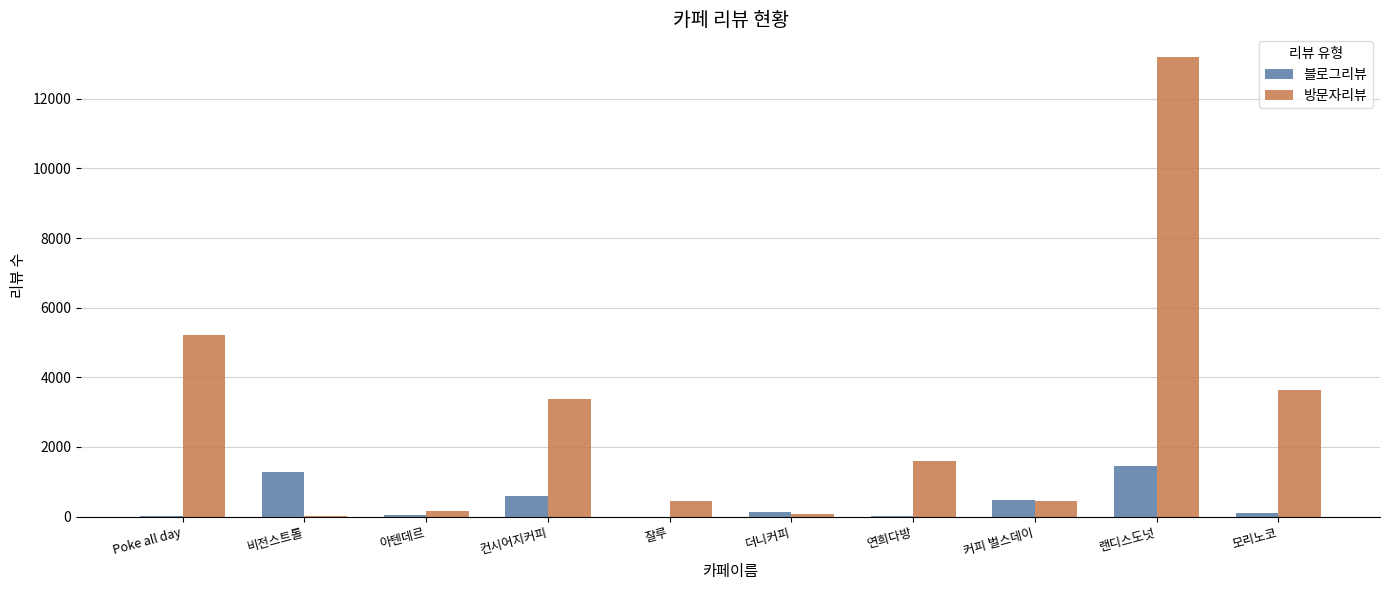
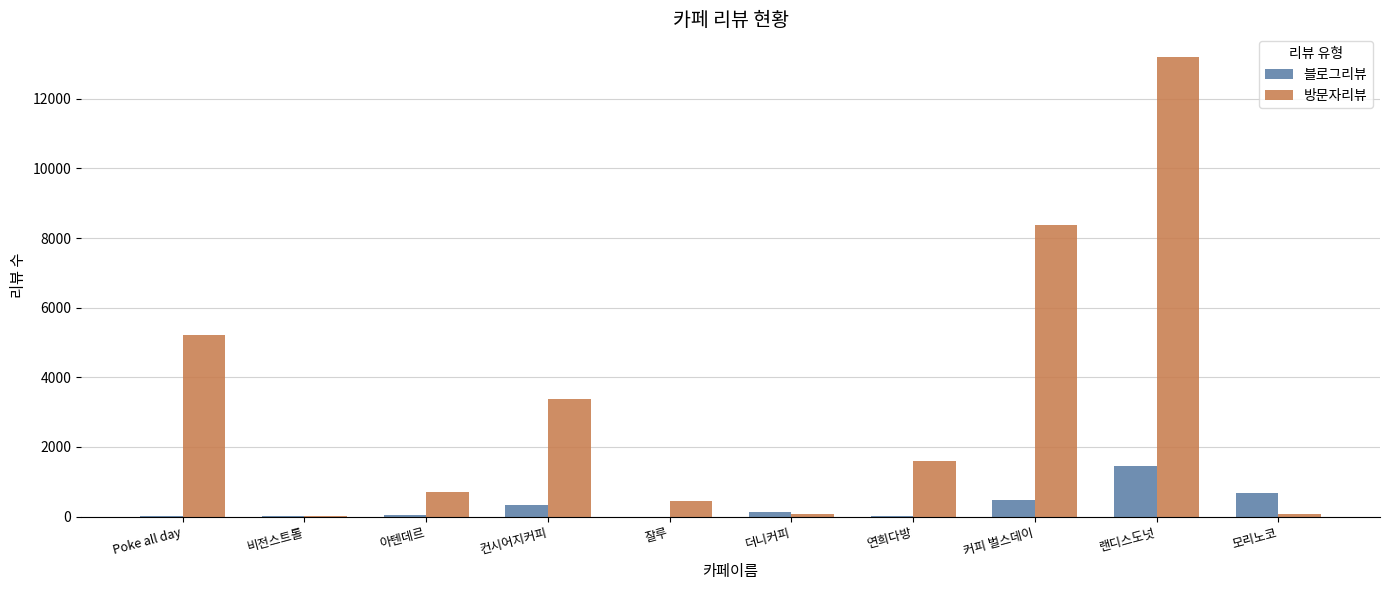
블로그리뷰, 비전스트롤: 1300 -> 0
방문자리뷰, 아텐데르: 200 -> 700
블로그리뷰, 컨시어지커피: 600 -> 300
방문자리뷰, 커피 벌스데이: 500 -> 8400
블로그리뷰, 모리노코: 100 -> 700
방문자리뷰, 모리노코: 3600 -> 100
